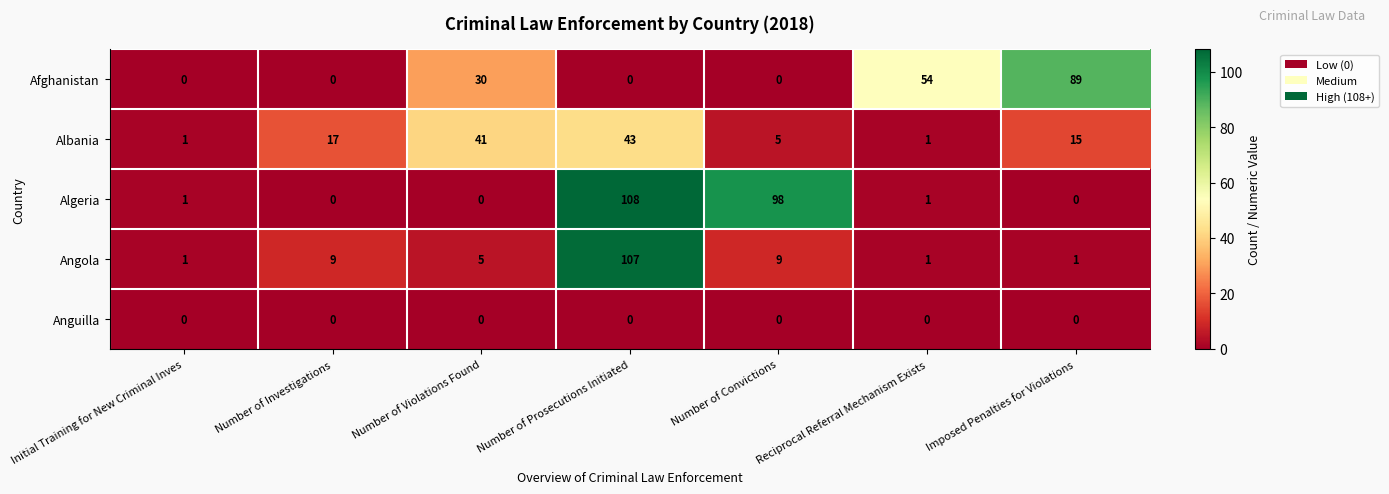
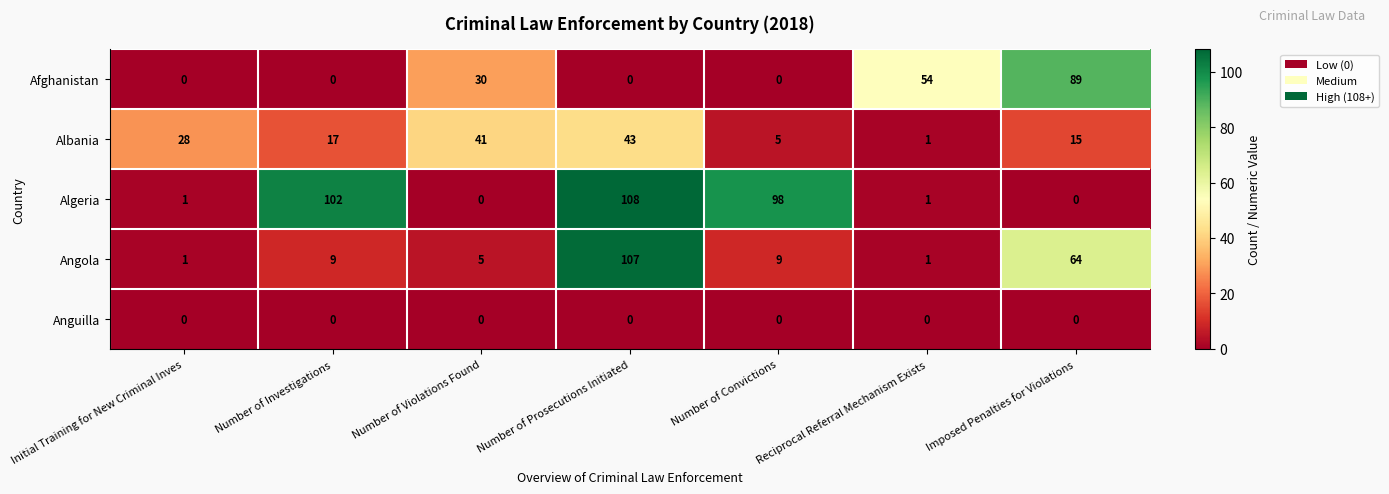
Albania, Initial Training for New Criminal Inves: 1 -> 28
Algeria, Number of Investigations: 0 -> 102
Angola, Imposed Penalties for Violations: 1 -> 64
